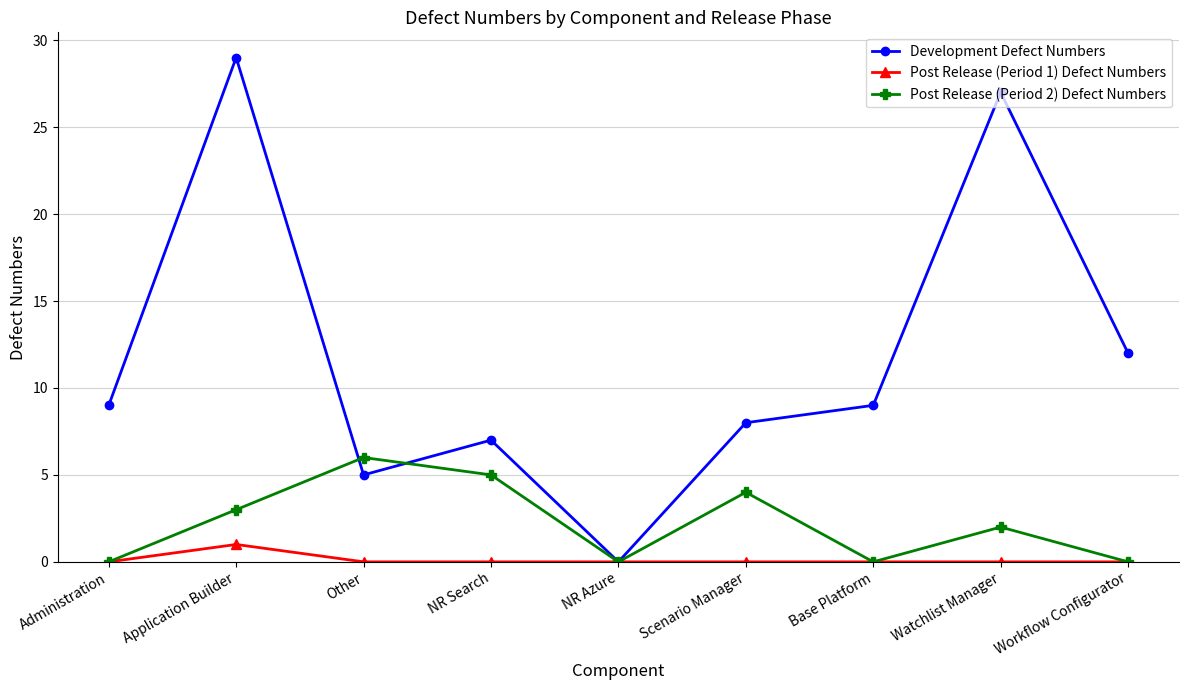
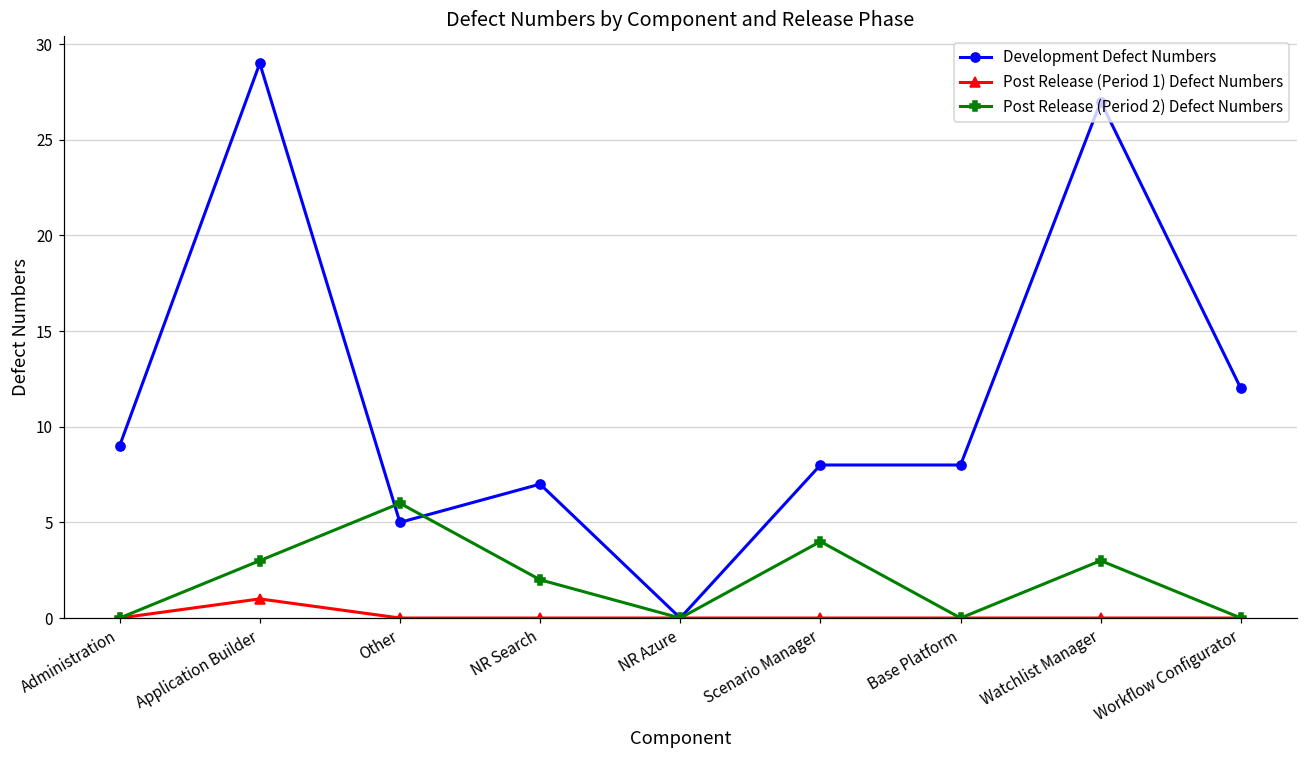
Post Release (Period 2) Defect Numbers, NR Search: 5 -> 2
Development Defect Numbers, Base Platform: 9 -> 8
Post Release (Period 2) Defect Numbers, Watchlist Manager: 2 -> 3
